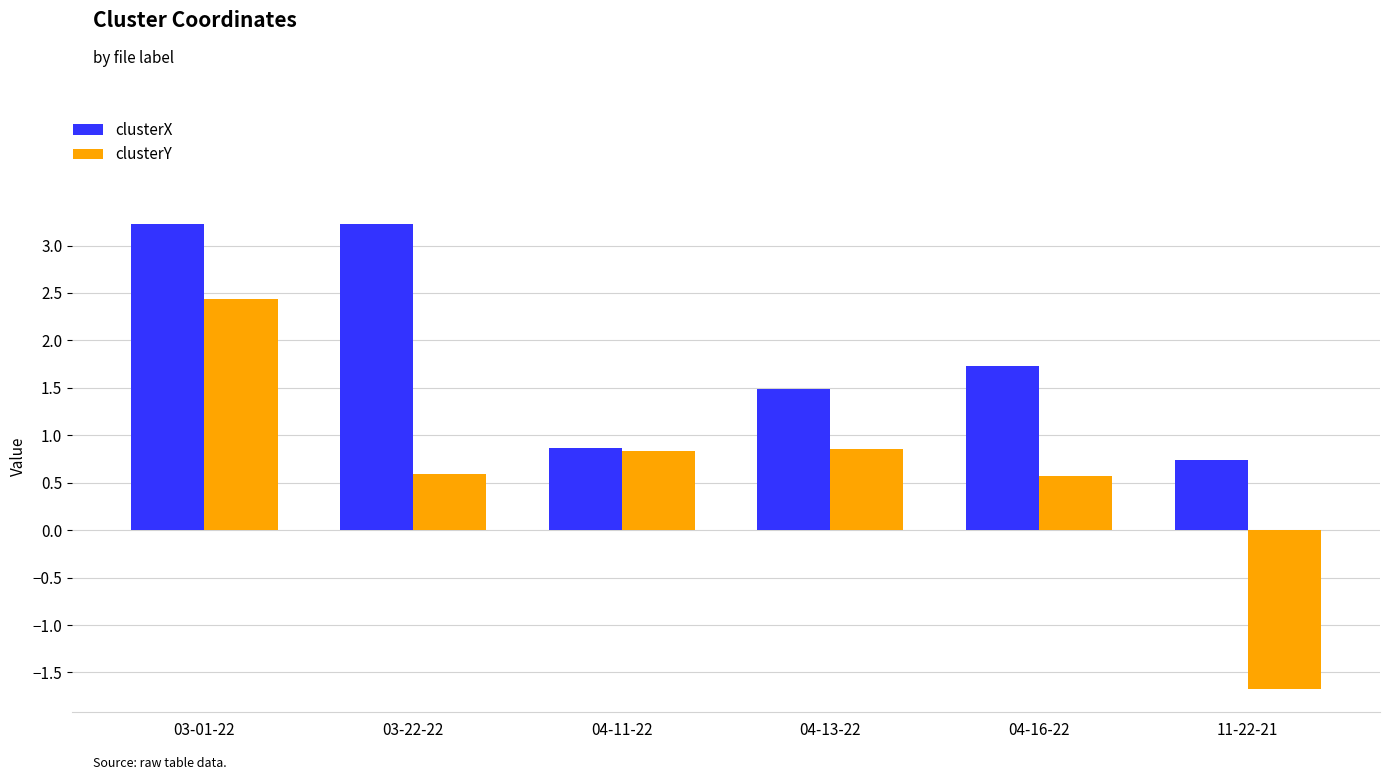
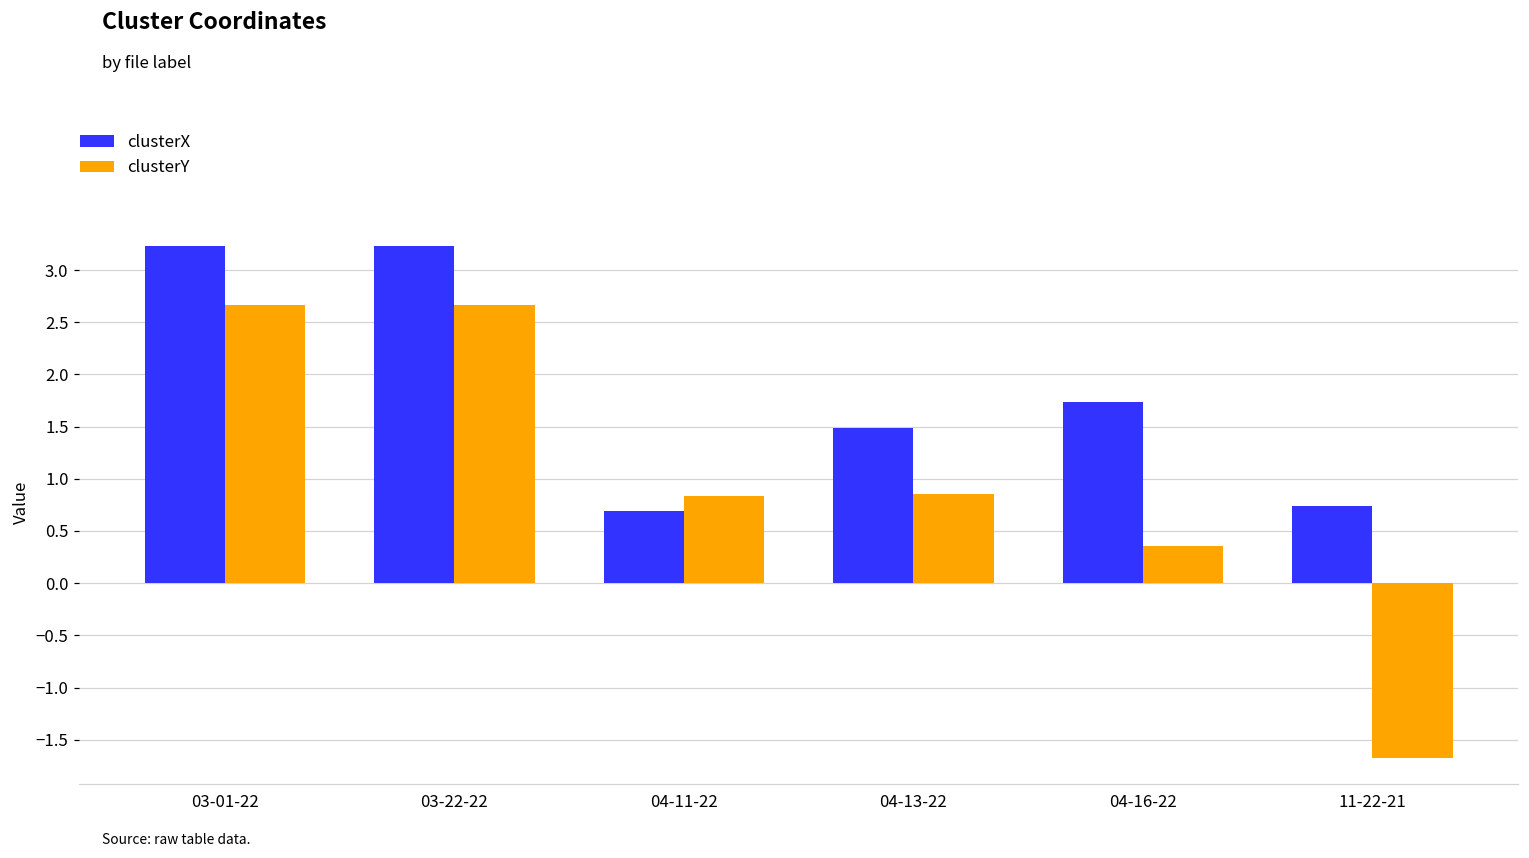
clusterY, 03-01-22: 2.4 -> 2.7
clusterY, 03-22-22: 0.6 -> 2.7
clusterX, 04-11-22: 0.9 -> 0.7
clusterY, 04-16-22: 0.6 -> 0.4
